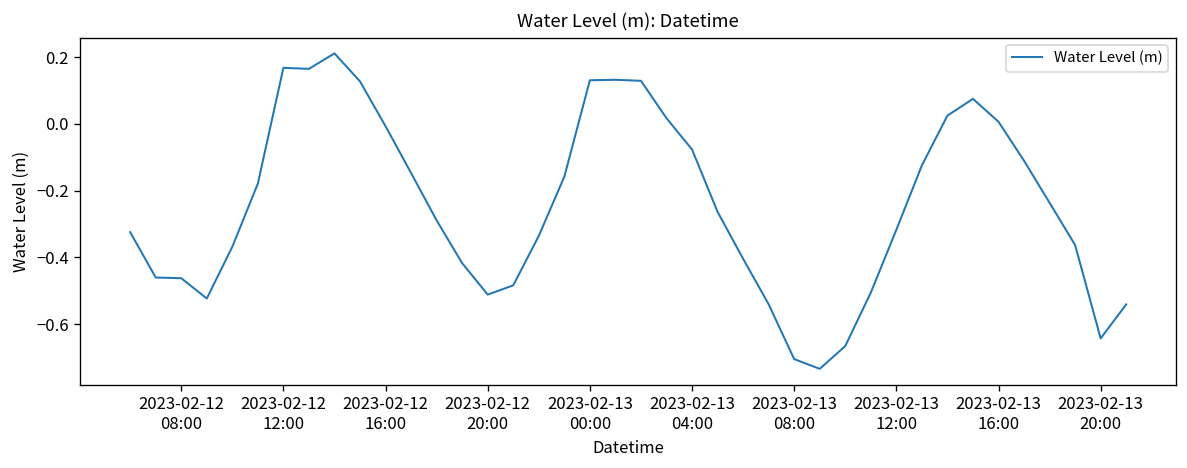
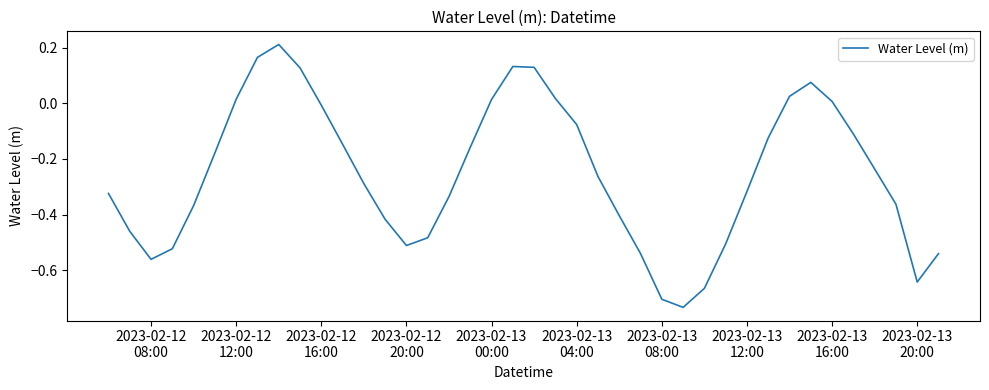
2023-02-12 08:00: -0.46 -> -0.56
2023-02-12 12:00: 0.17 -> 0.01
2023-02-13 00:00: 0.13 -> 0.01
